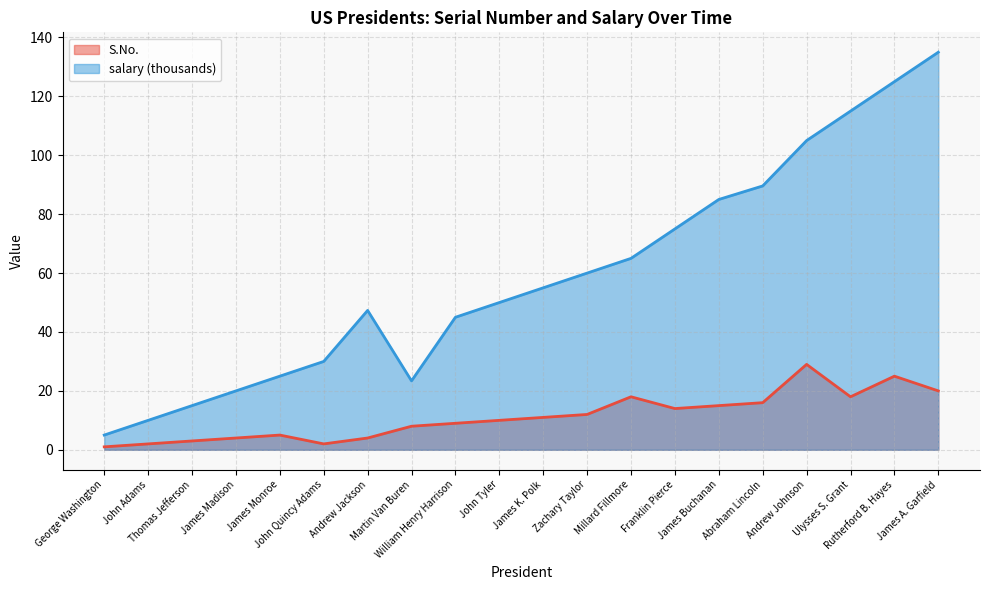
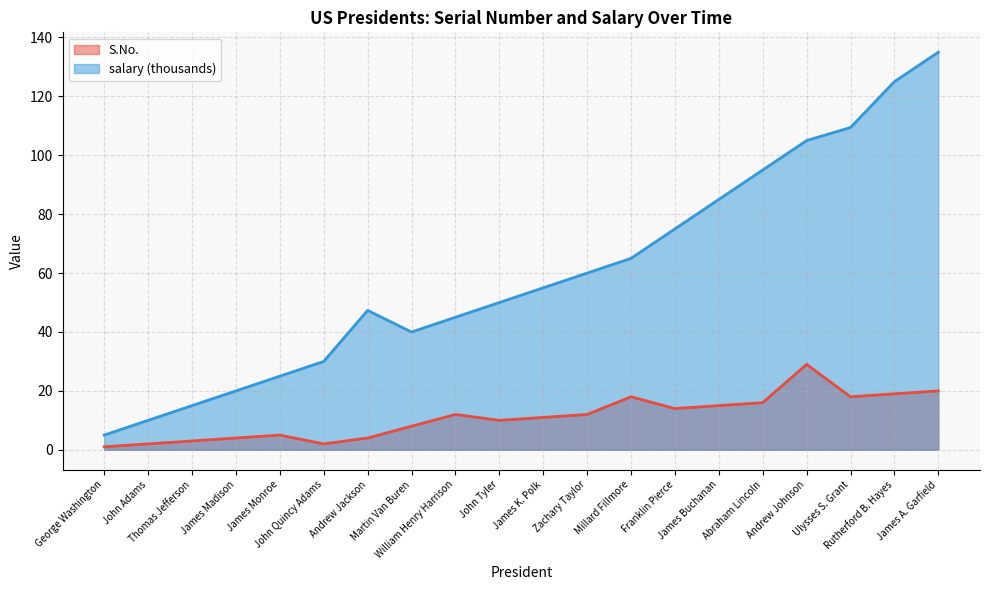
salary (thousands), Martin Van Buren: 23 -> 40
S.No., William Henry Harrison: 9 -> 12
salary (thousands), Abraham Lincoln: 90 -> 95
salary (thousands), Ulysses S. Grant: 115 -> 109
S.No., Rutherford B. Hayes: 25 -> 19
